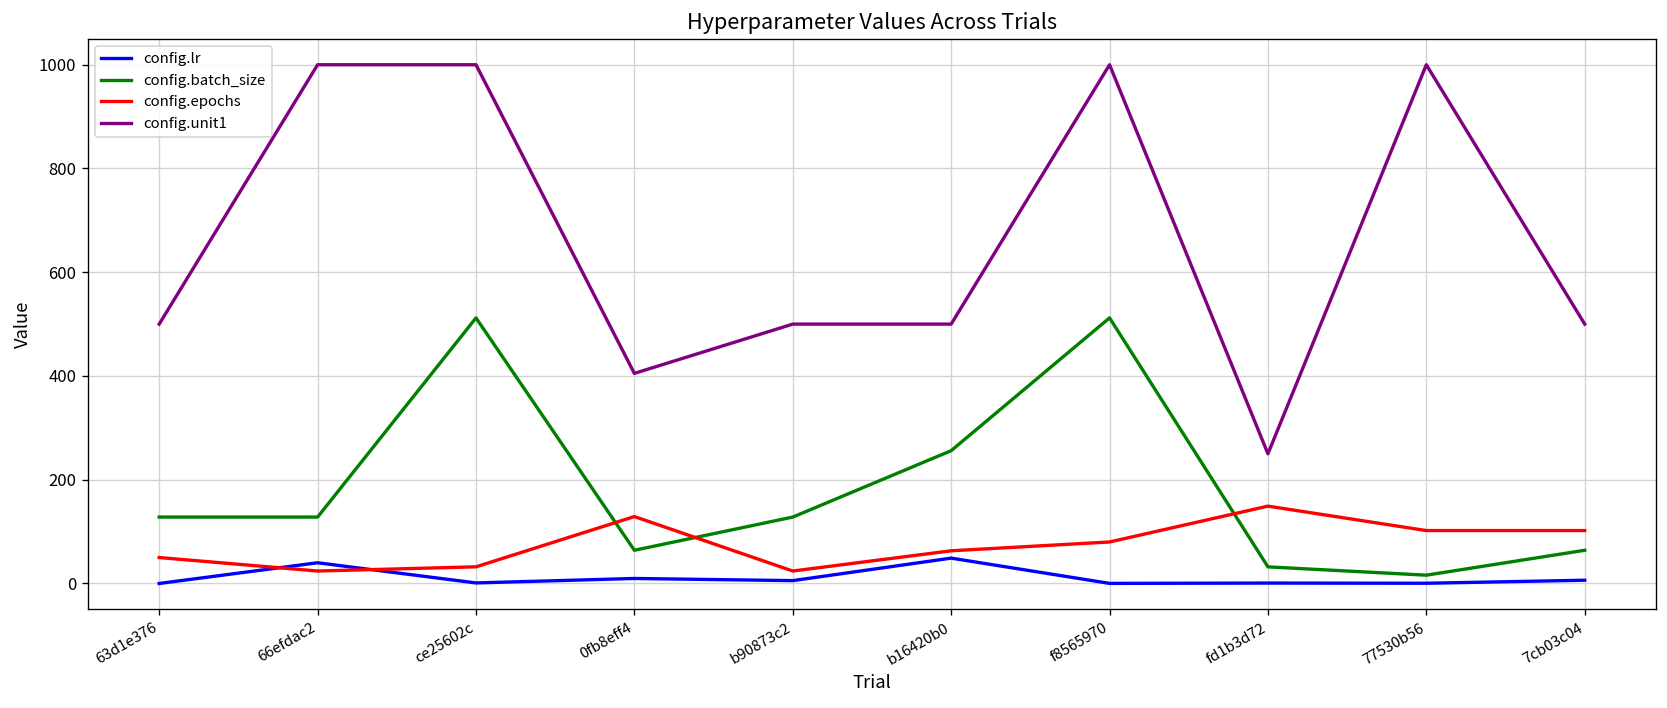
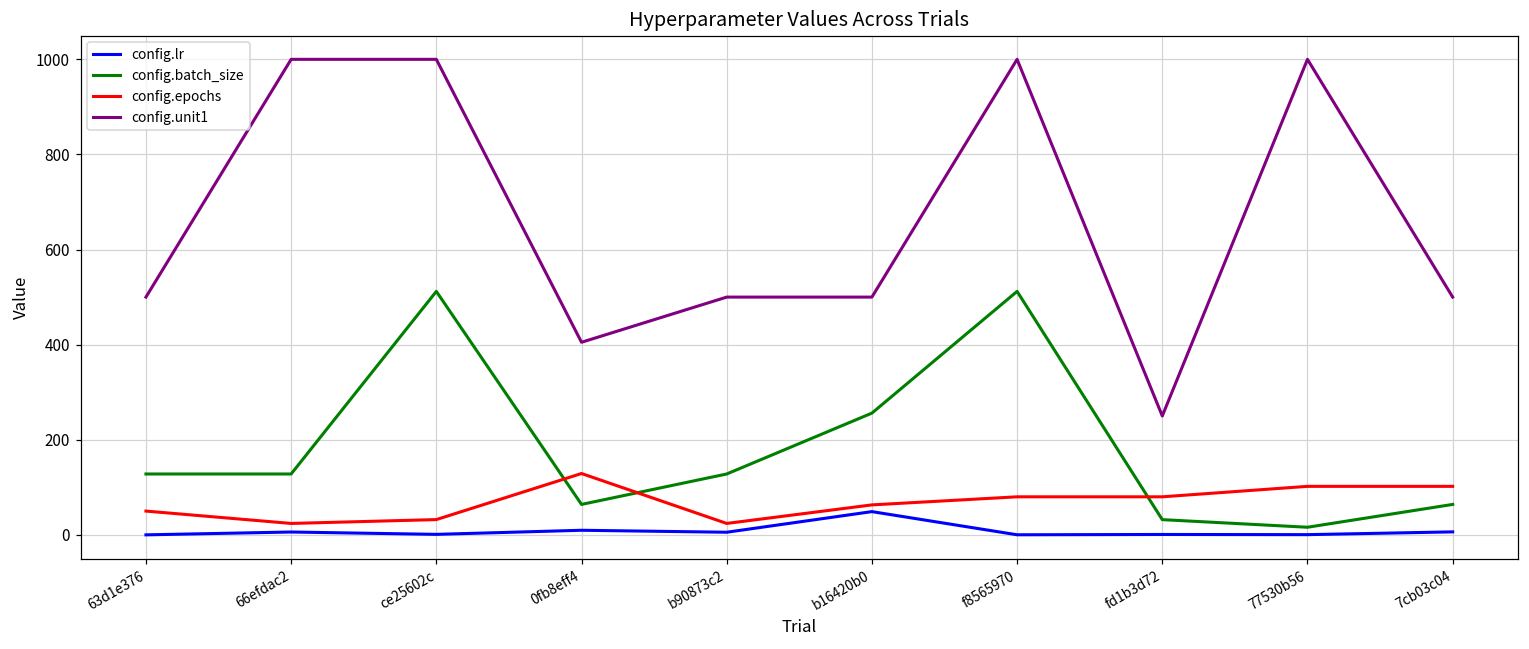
config.lr, 66efdac2: 40 -> 10
config.epochs, fd1b3d72: 150 -> 80
